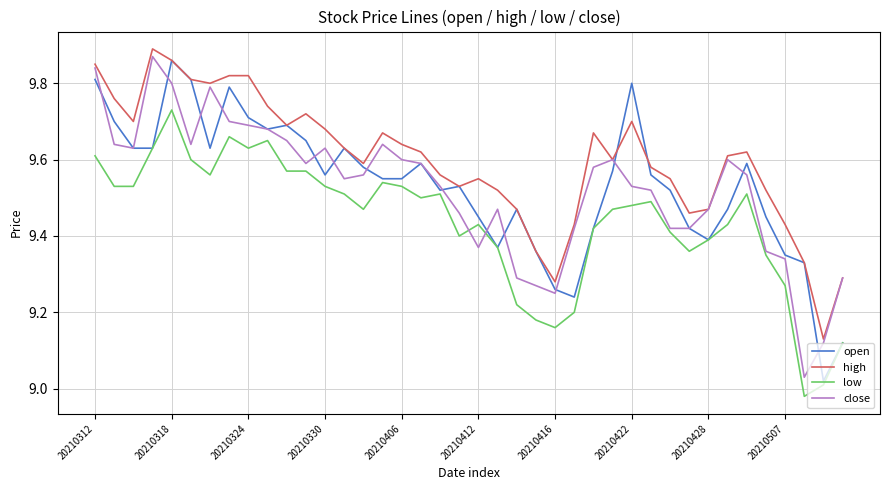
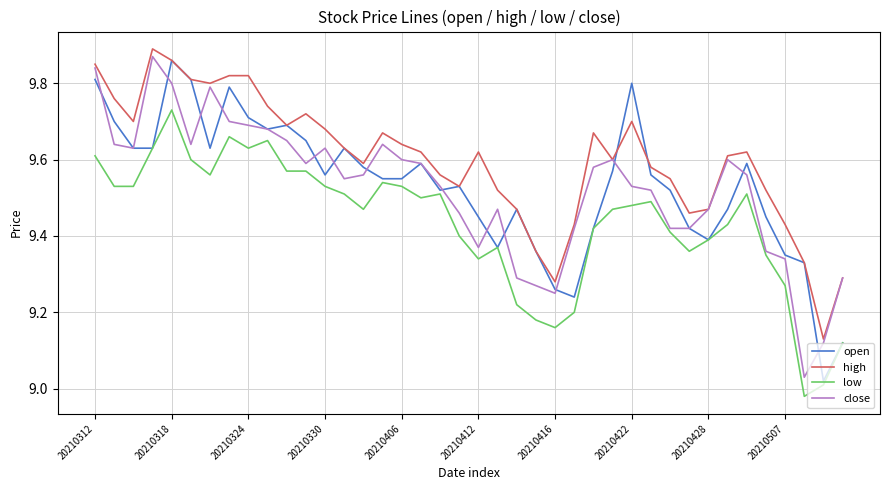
high, 20210412: 9.55 -> 9.62
low, 20210412: 9.43 -> 9.34
